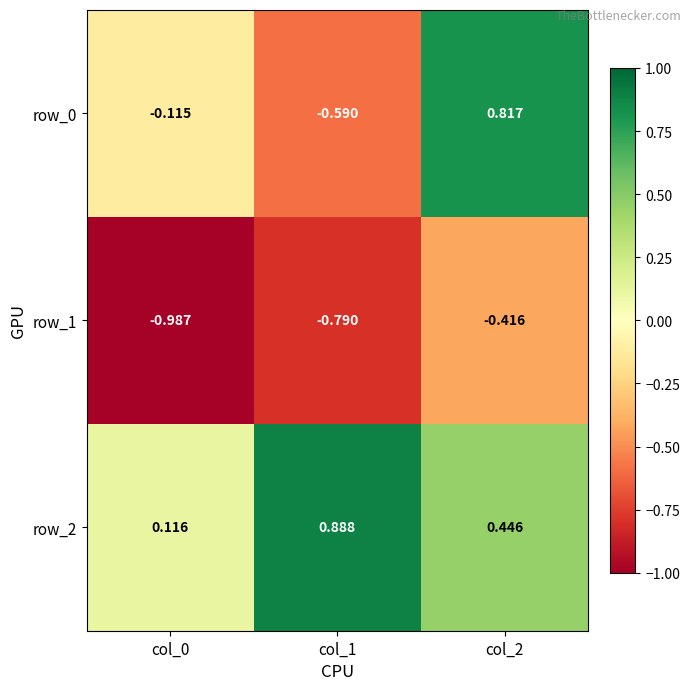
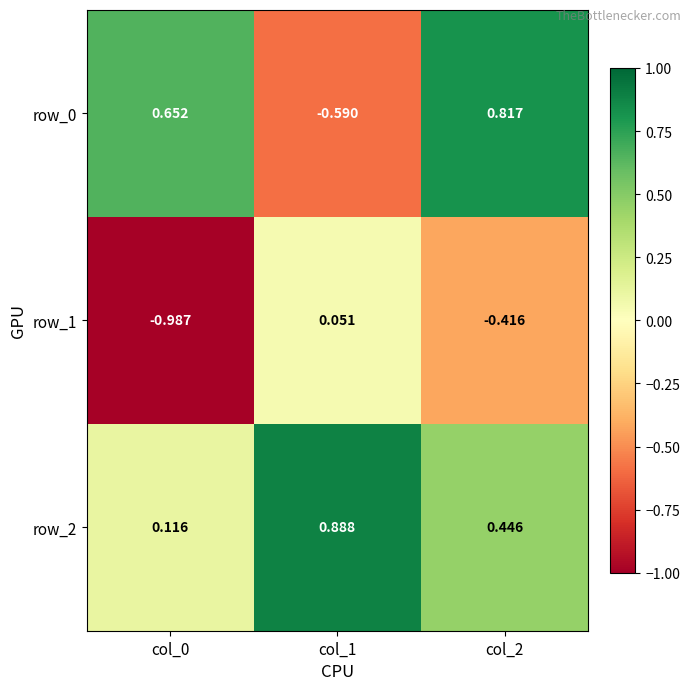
row_0, col_0: -0.115 -> 0.652
row_1, col_1: -0.790 -> 0.051
